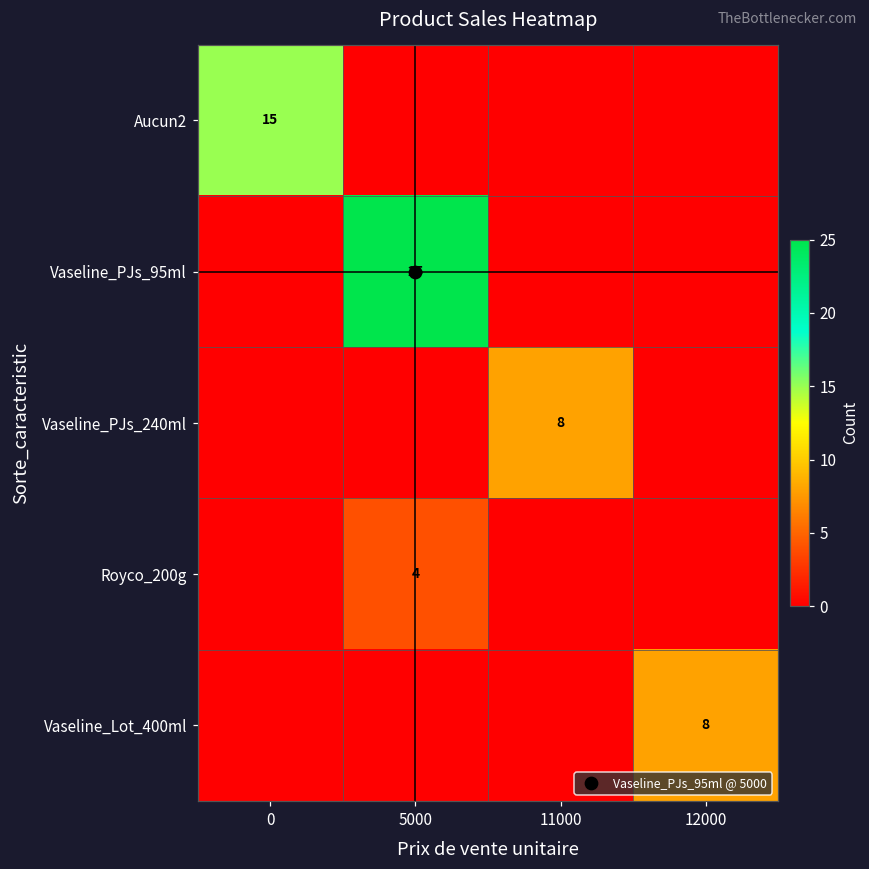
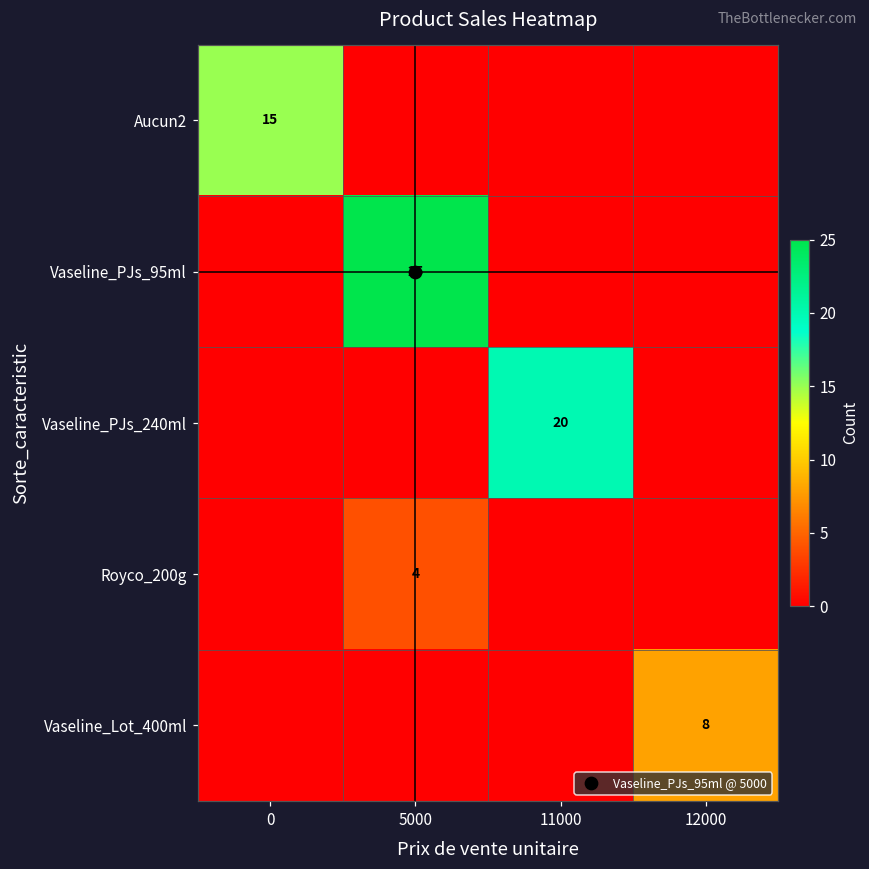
Vaseline_PJs_240ml, 11000: 8 -> 20
